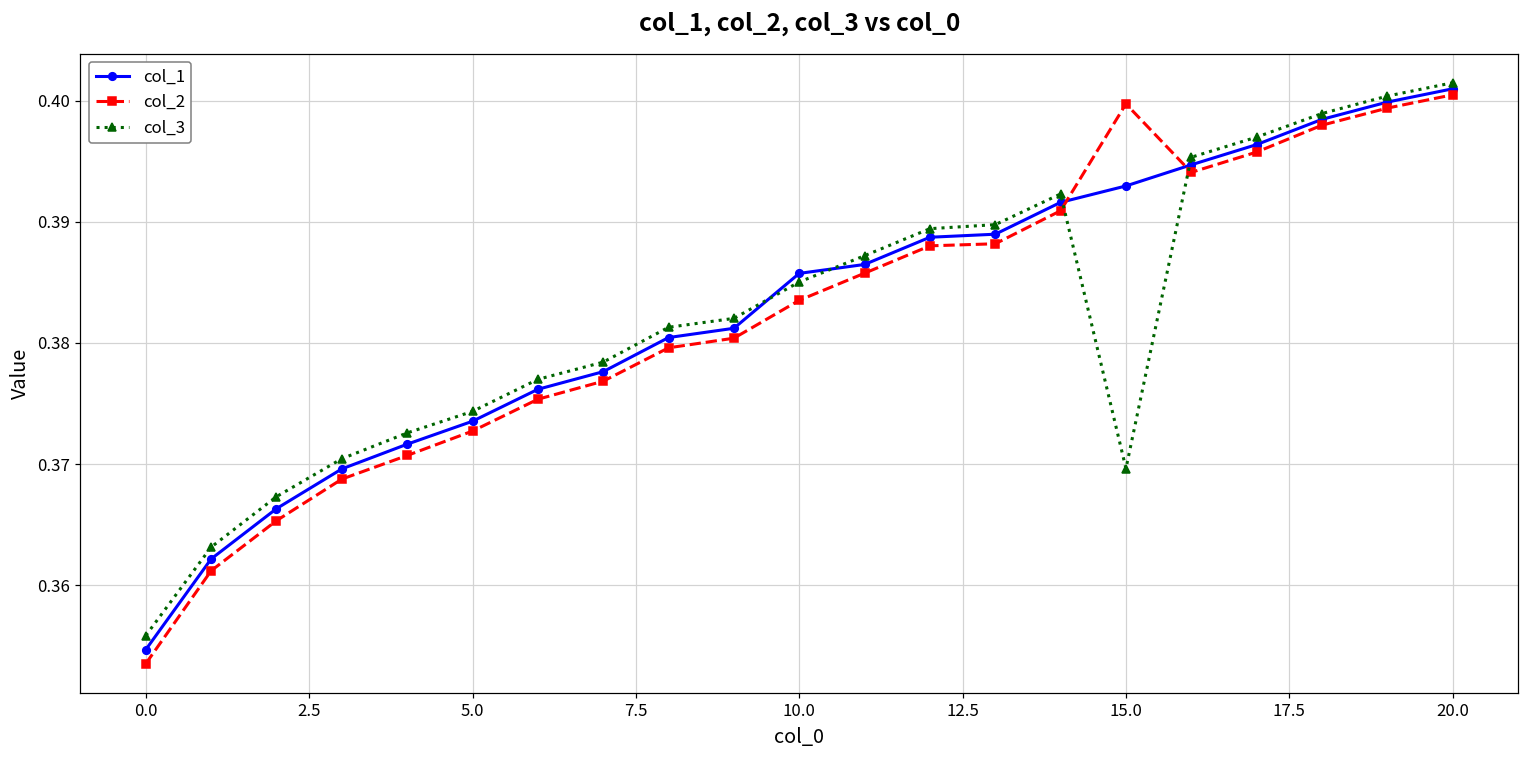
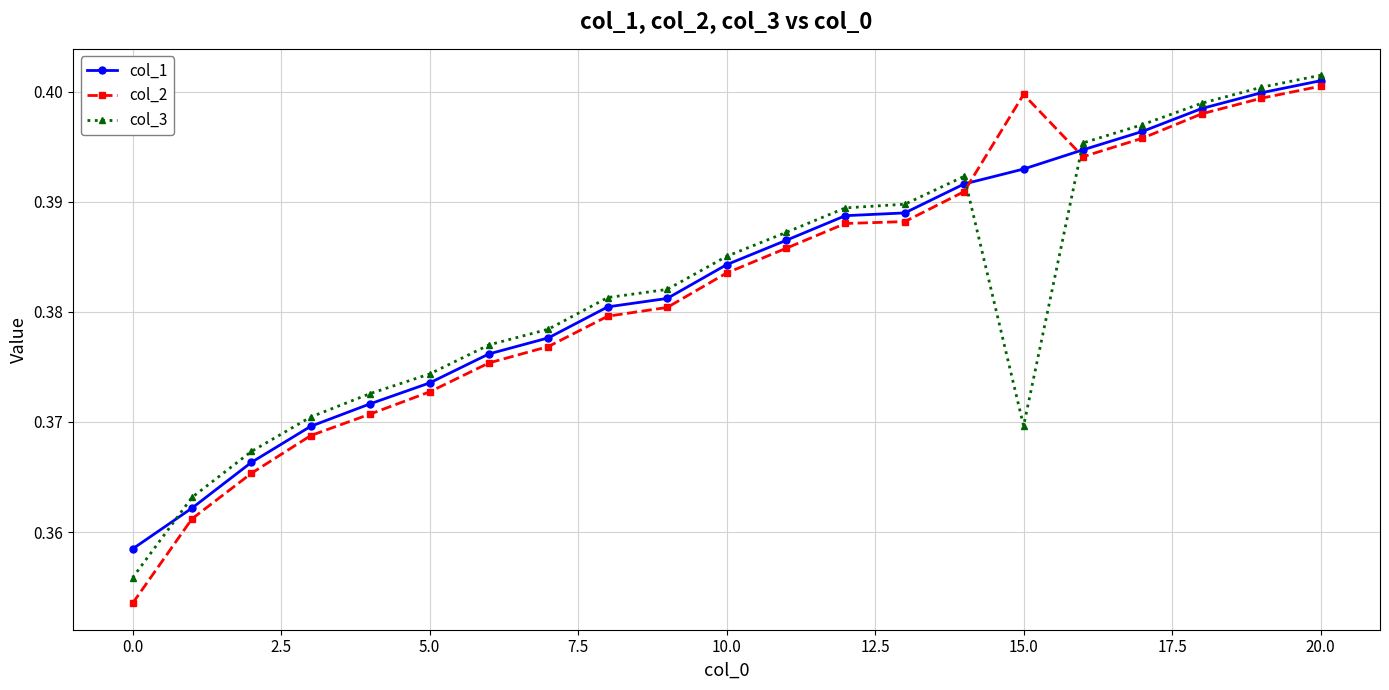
col_1, 0.0: 0.3547 -> 0.3585
col_1, 10.0: 0.3857 -> 0.3843
